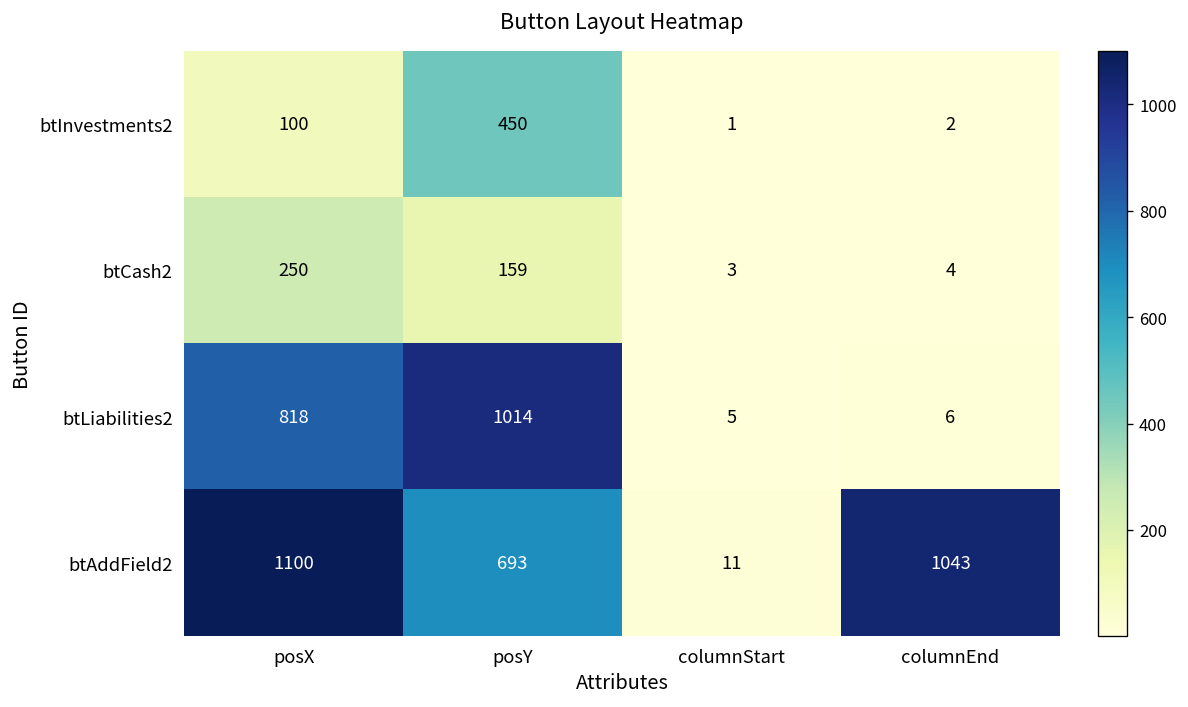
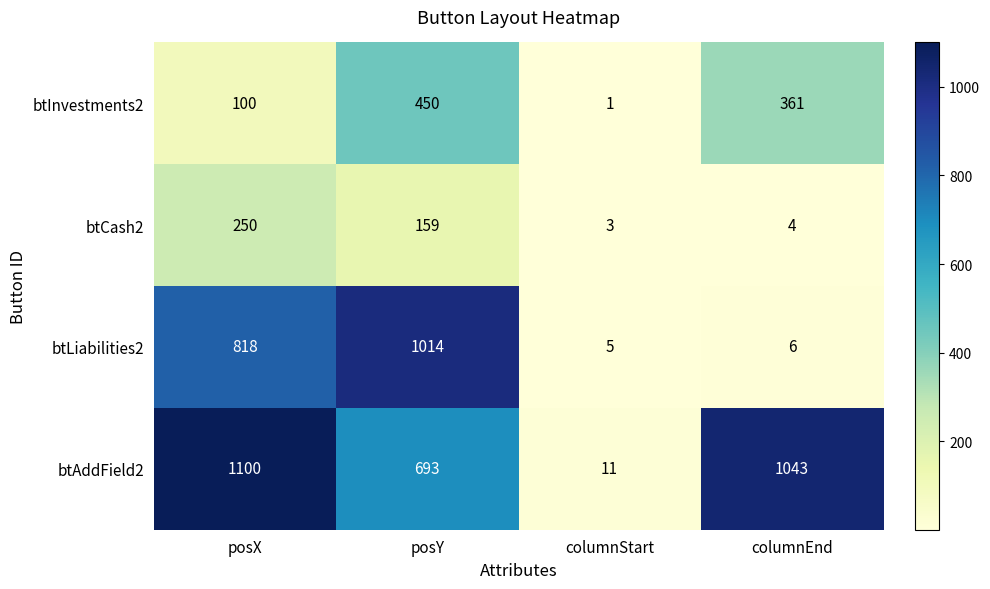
btInvestments2, columnEnd: 2 -> 361
